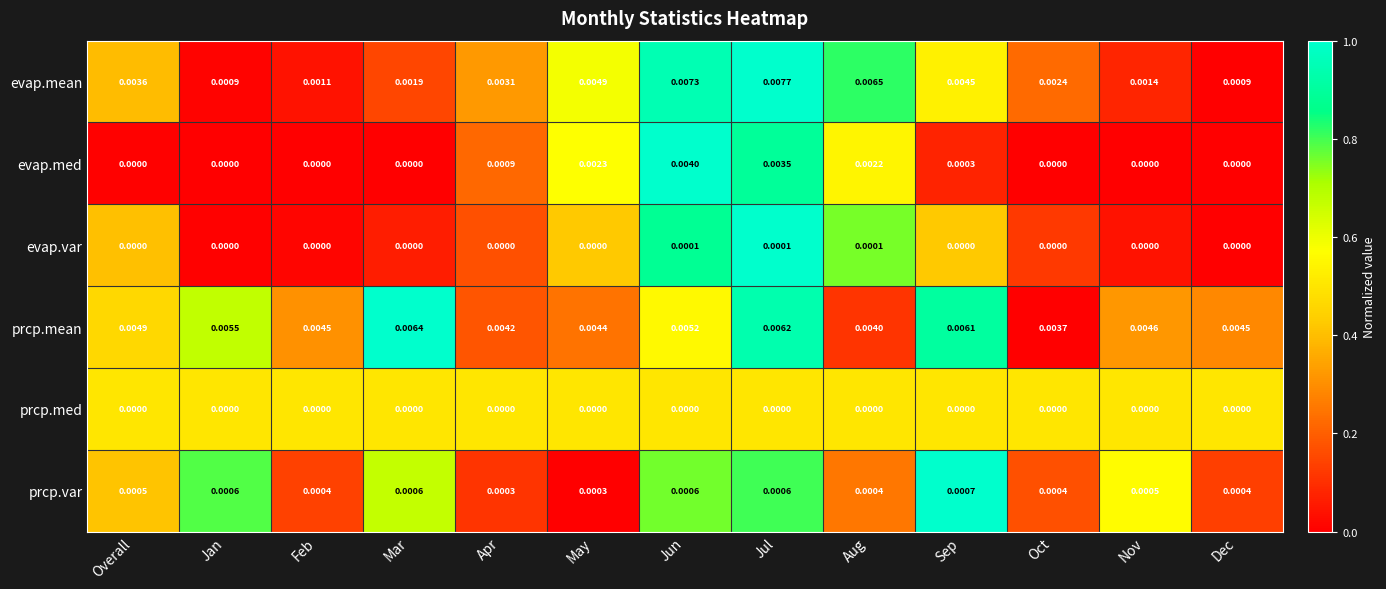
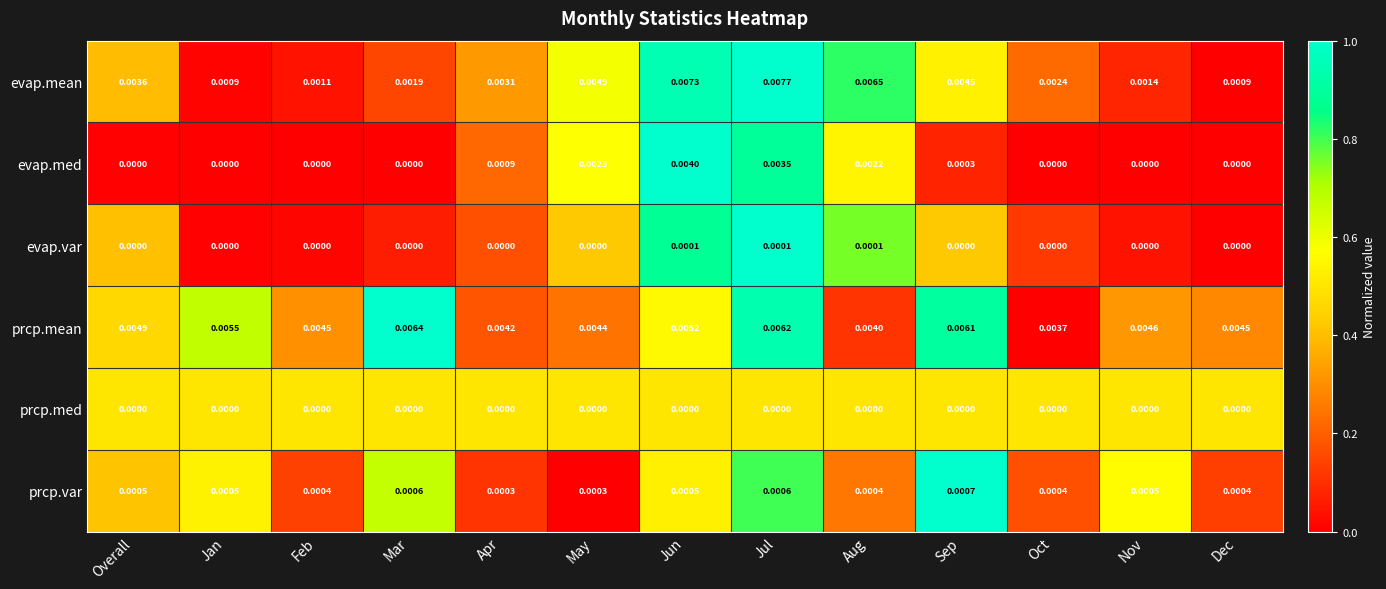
prcp.var, Jan: 0.0006 -> 0.0005
prcp.var, Jun: 0.0006 -> 0.0005
